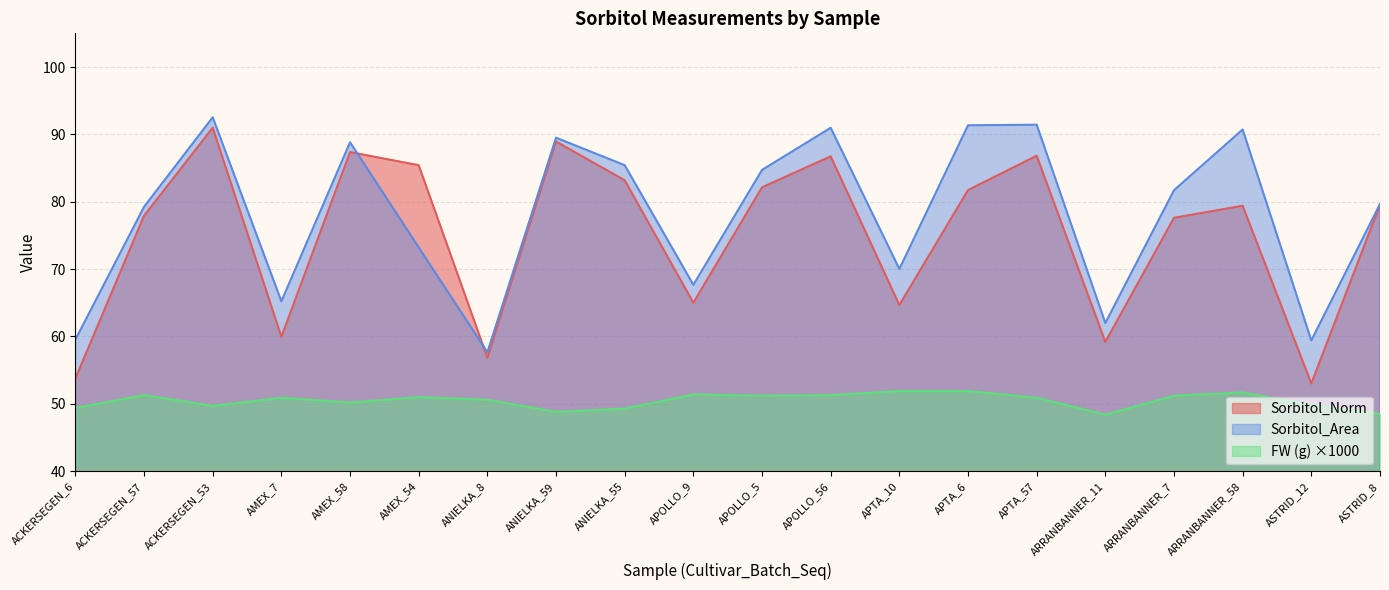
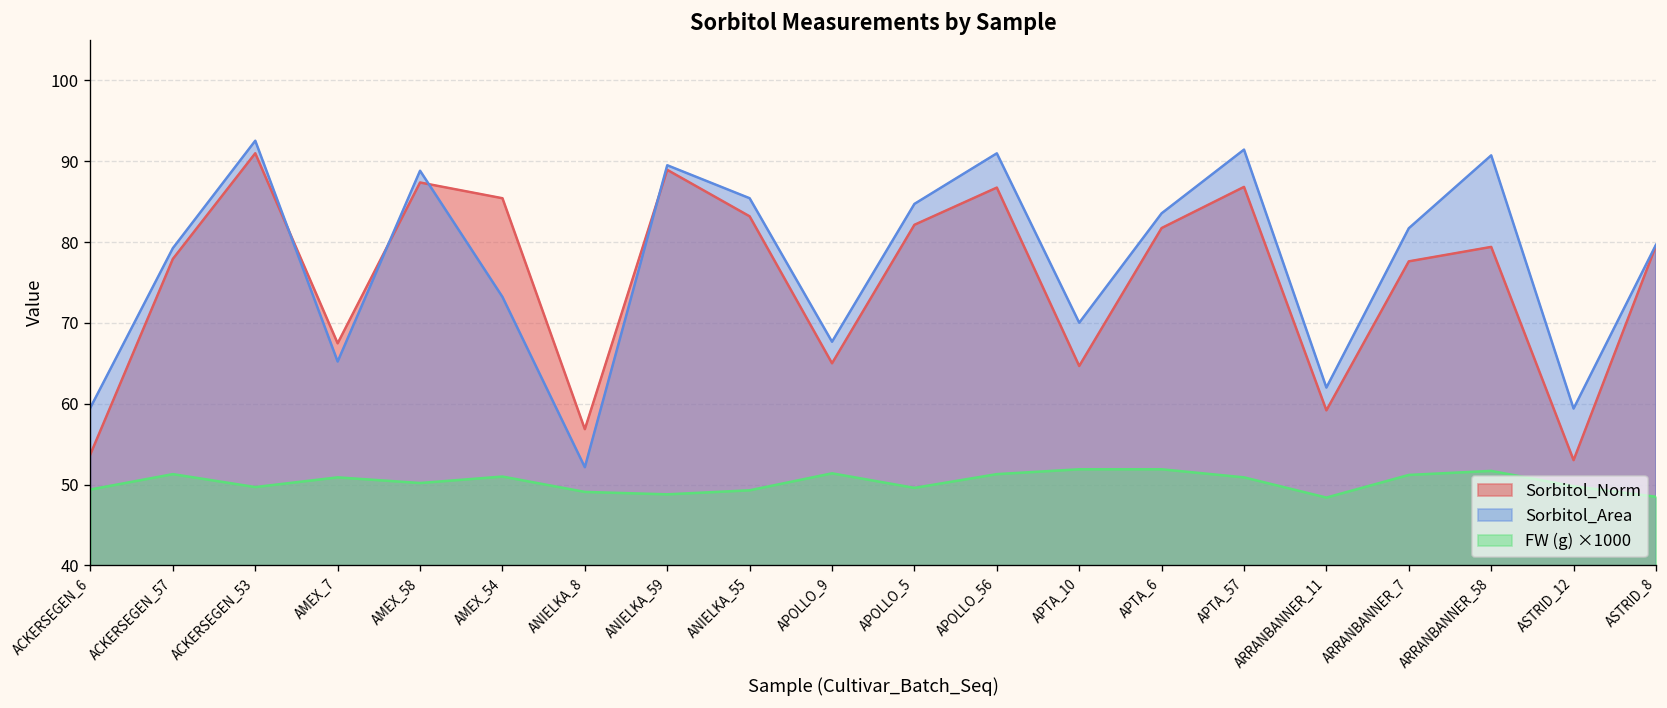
Sorbitol_Norm, AMEX_7: 60 -> 67
Sorbitol_Area, ANIELKA_8: 58 -> 52
FW (g) ×1000, ANIELKA_8: 51 -> 49
FW (g) ×1000, APOLLO_5: 51 -> 50
Sorbitol_Area, APTA_6: 91 -> 84
